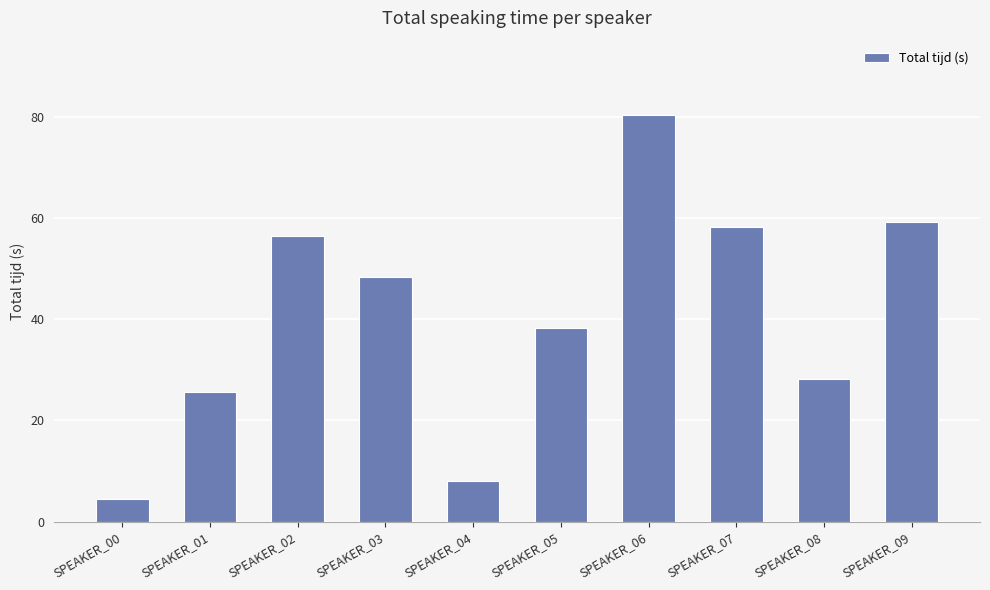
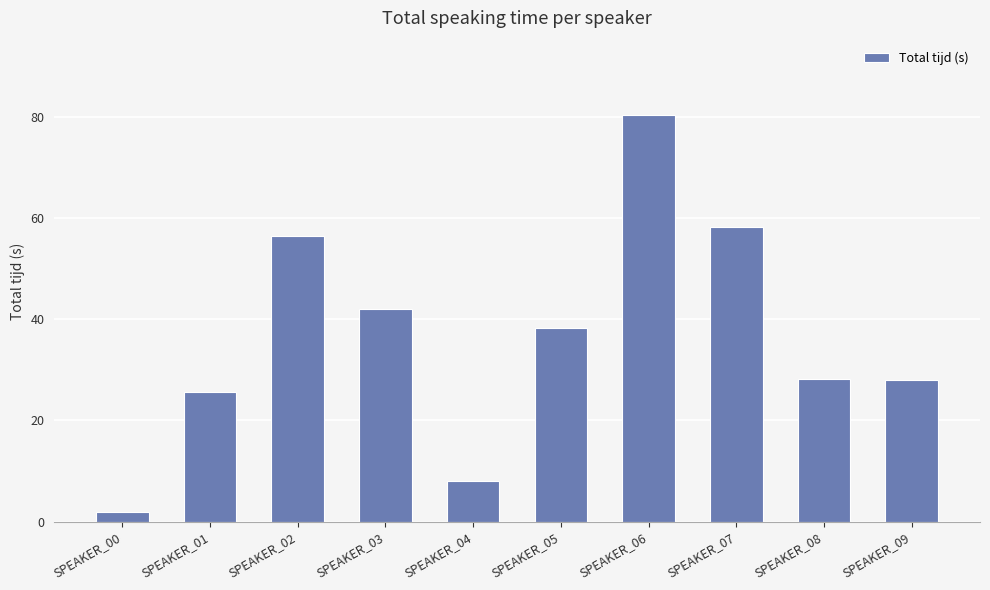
SPEAKER_00: 4 -> 2
SPEAKER_03: 48 -> 42
SPEAKER_09: 59 -> 28
